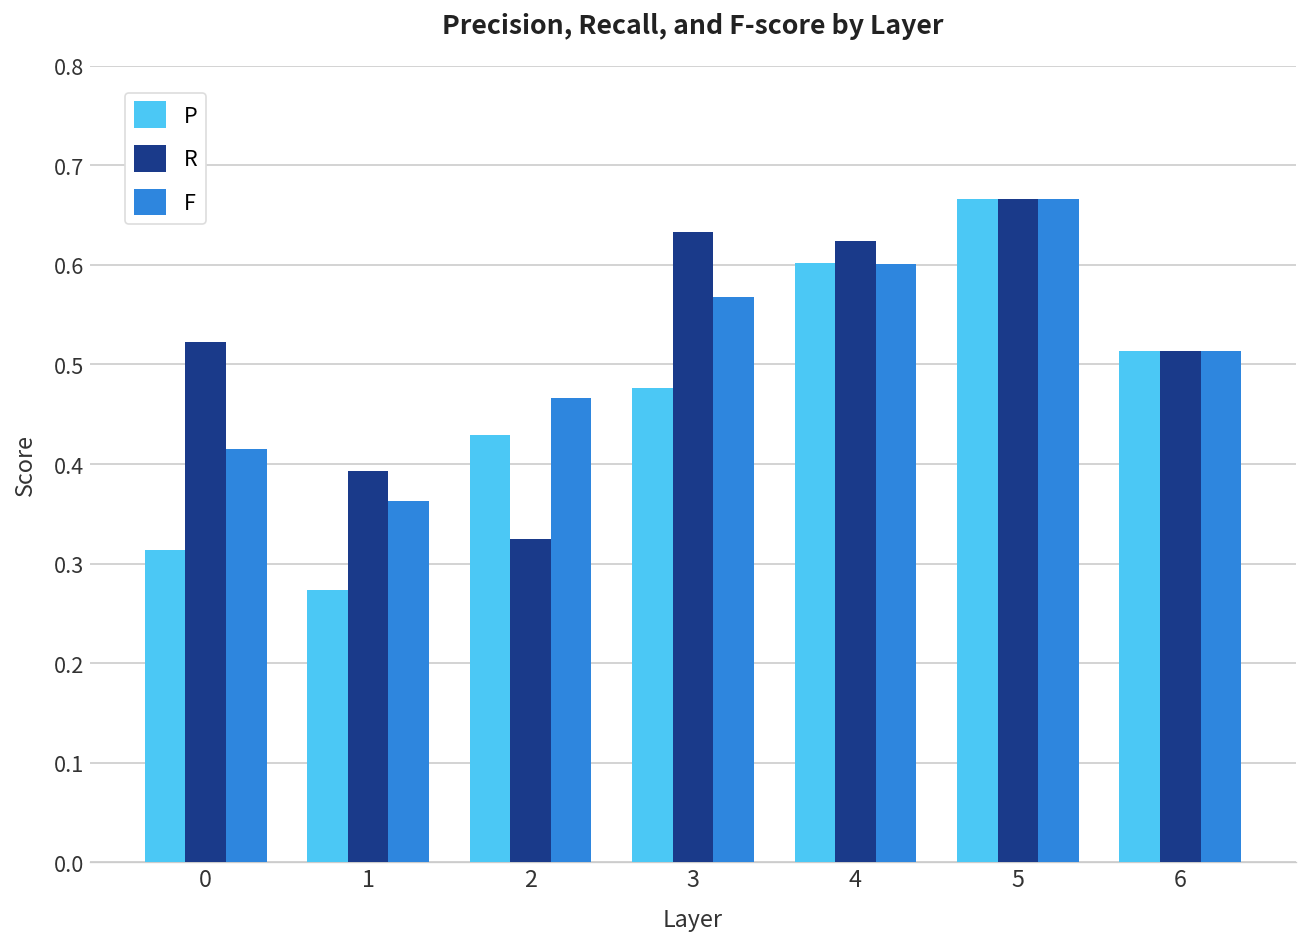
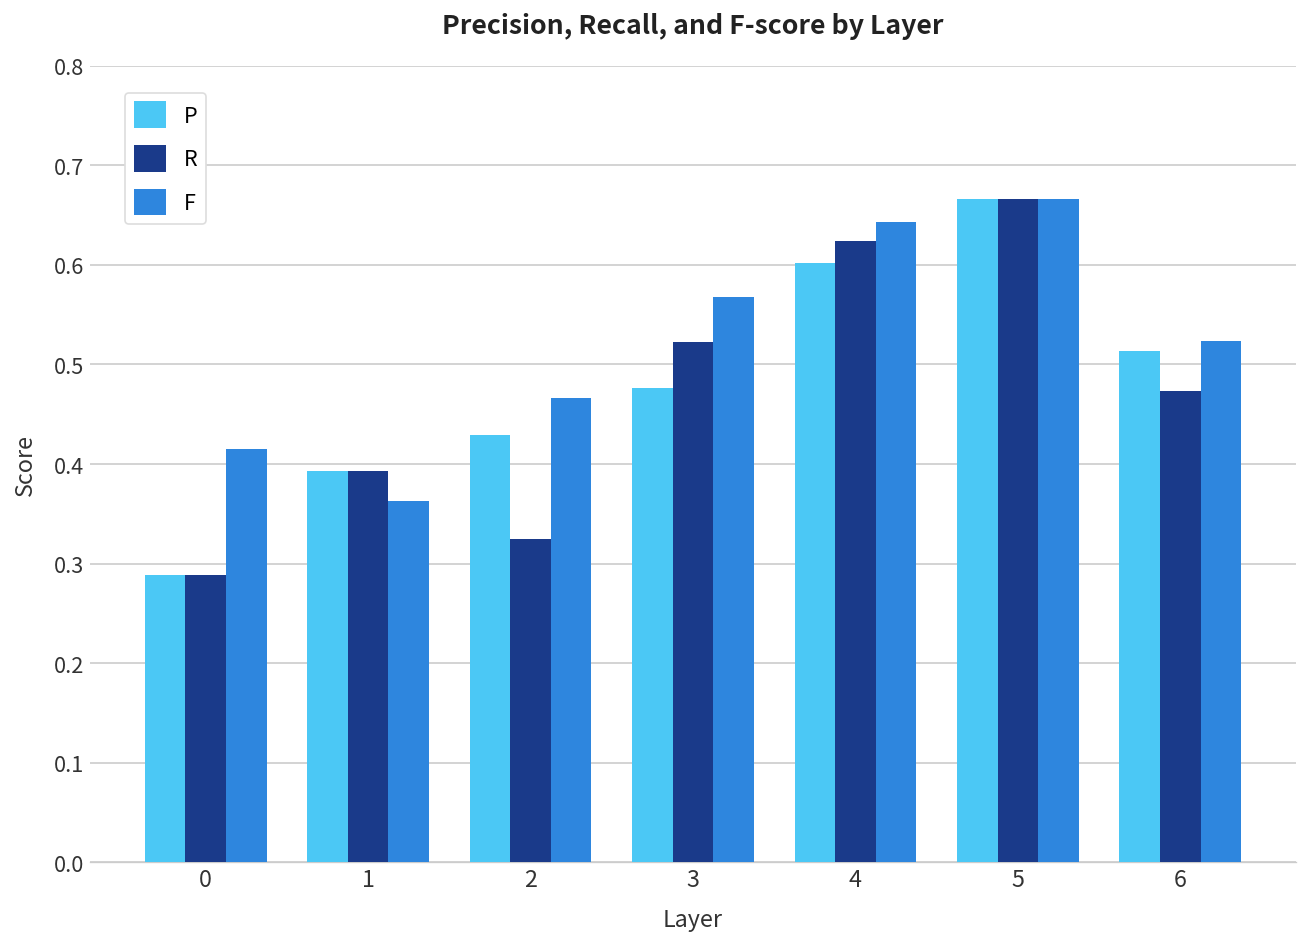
P, 0: 0.31 -> 0.29
R, 0: 0.52 -> 0.29
P, 1: 0.27 -> 0.39
R, 3: 0.63 -> 0.52
F, 4: 0.60 -> 0.64
R, 6: 0.51 -> 0.47
F, 6: 0.51 -> 0.52
